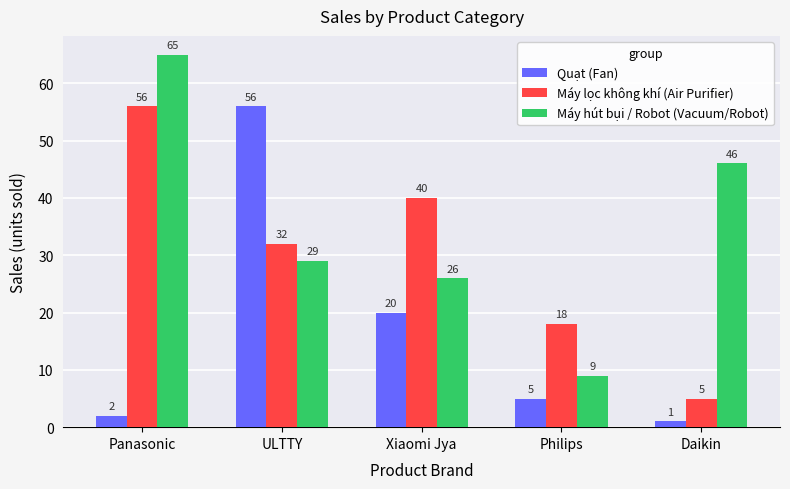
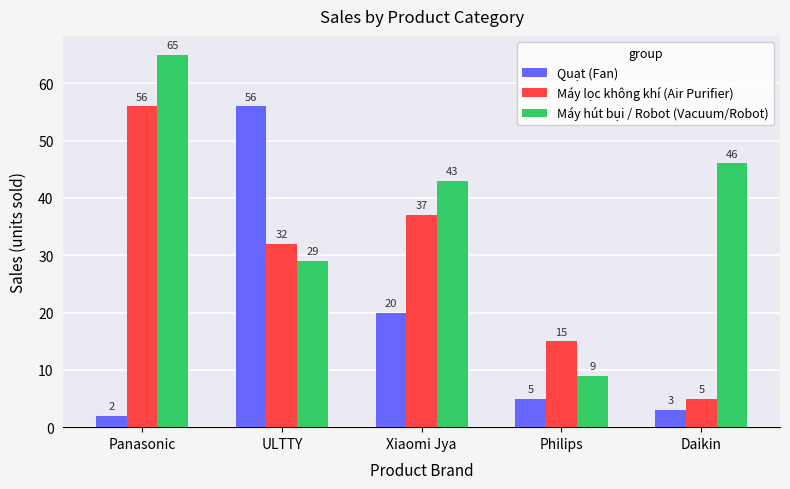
Máy lọc không khí (Air Purifier), Xiaomi Jya: 40 -> 37
Máy hút bụi / Robot (Vacuum/Robot), Xiaomi Jya: 26 -> 43
Máy lọc không khí (Air Purifier), Philips: 18 -> 15
Quạt (Fan), Daikin: 1 -> 3
